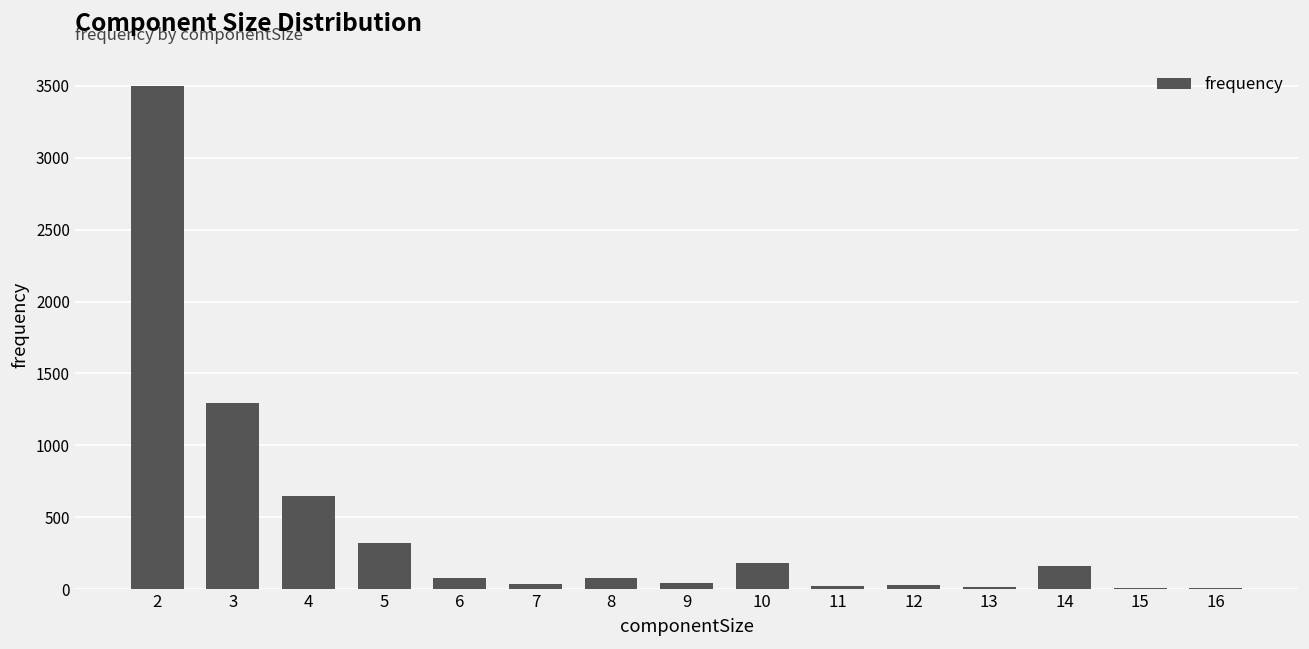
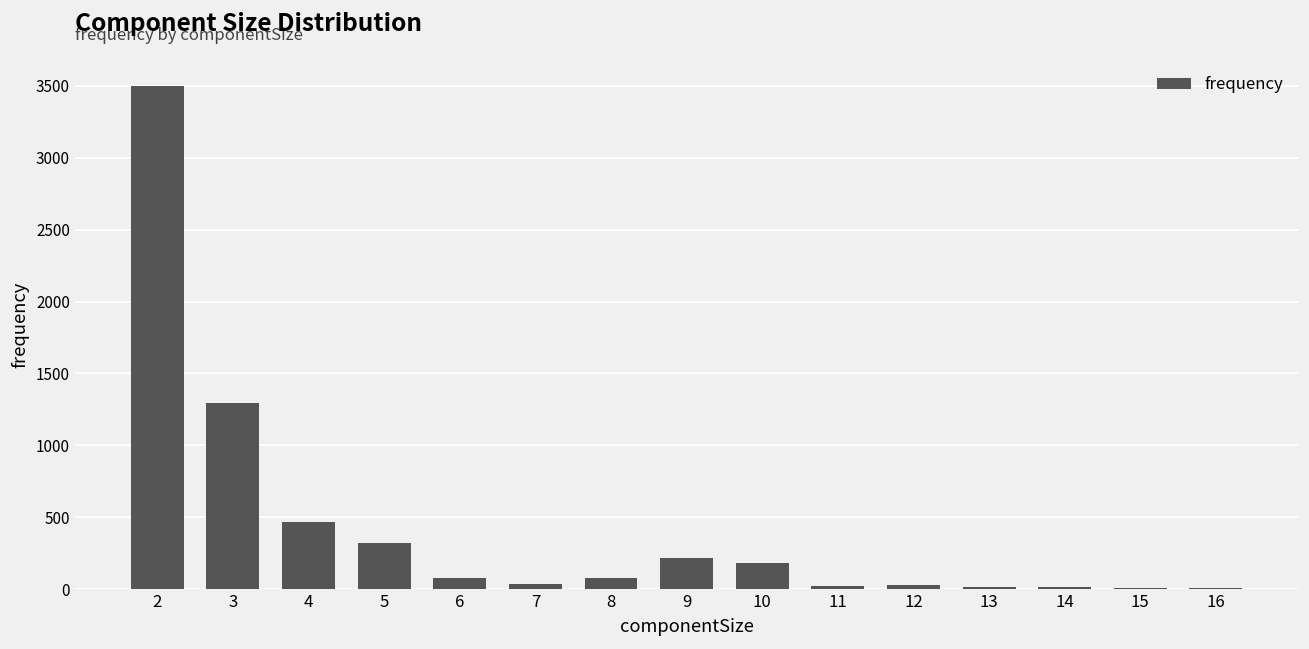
4: 650 -> 460
9: 40 -> 220
14: 160 -> 10
